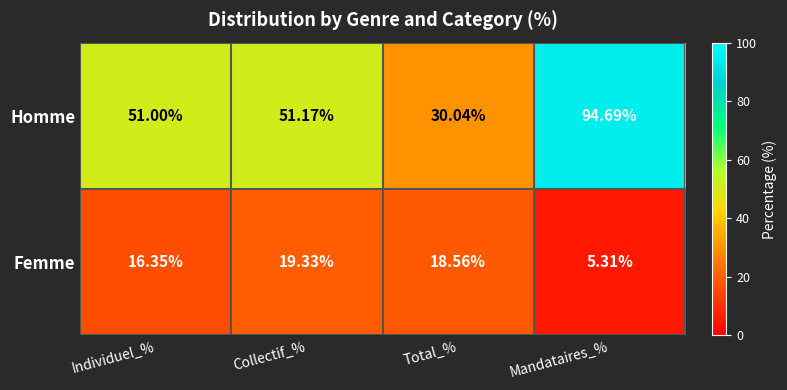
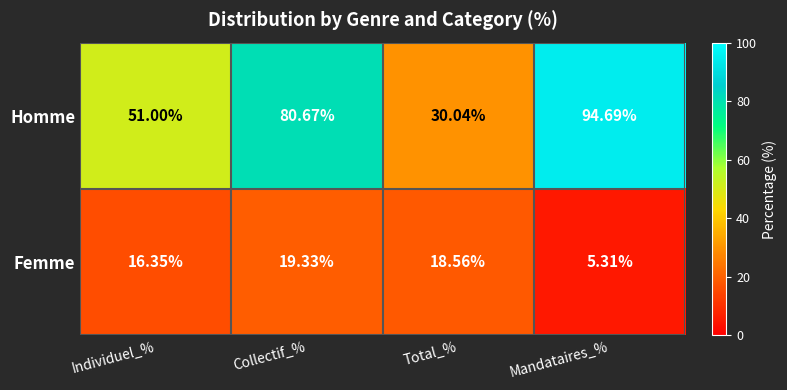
Homme, Collectif_%: 51.17% -> 80.67%
